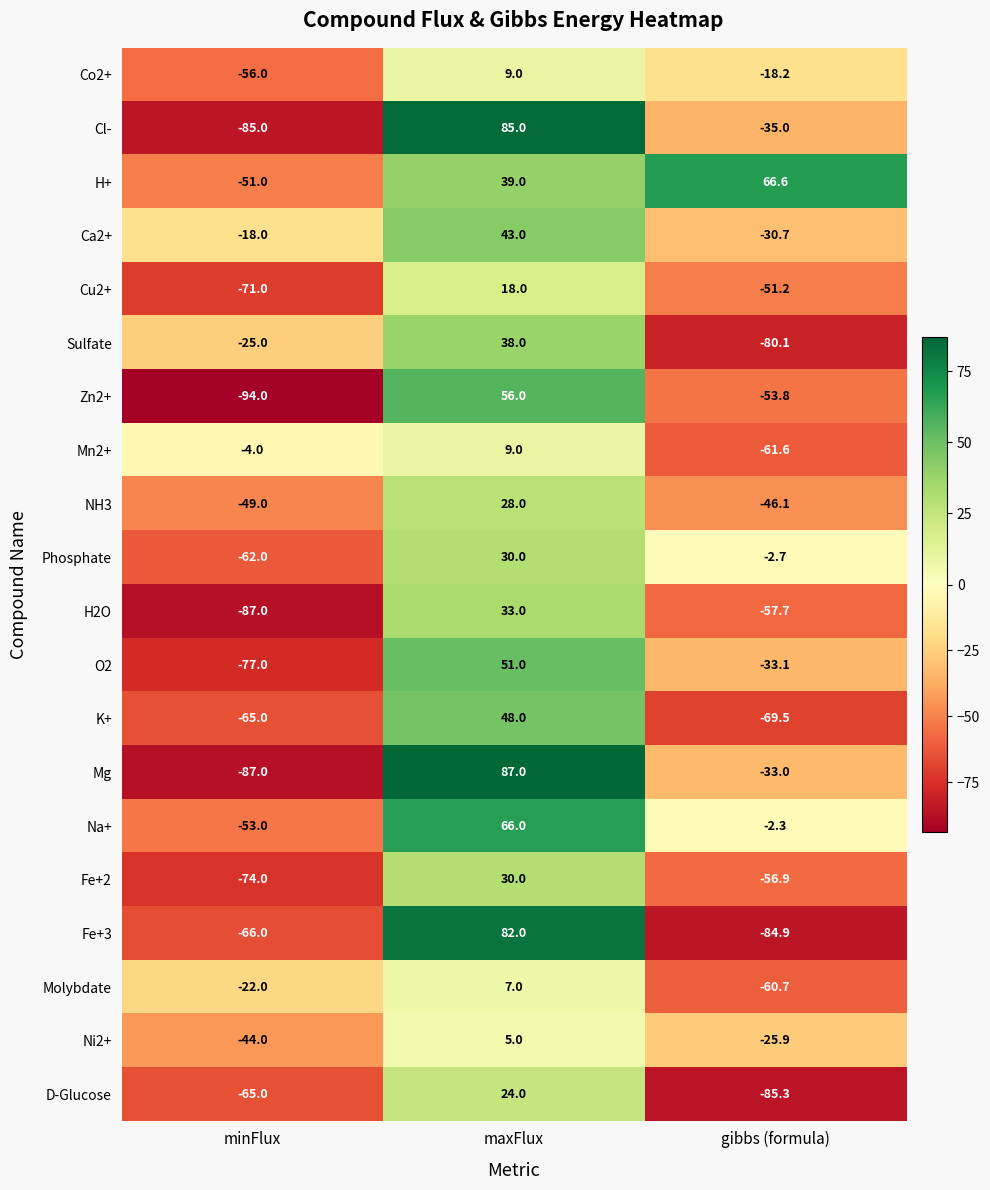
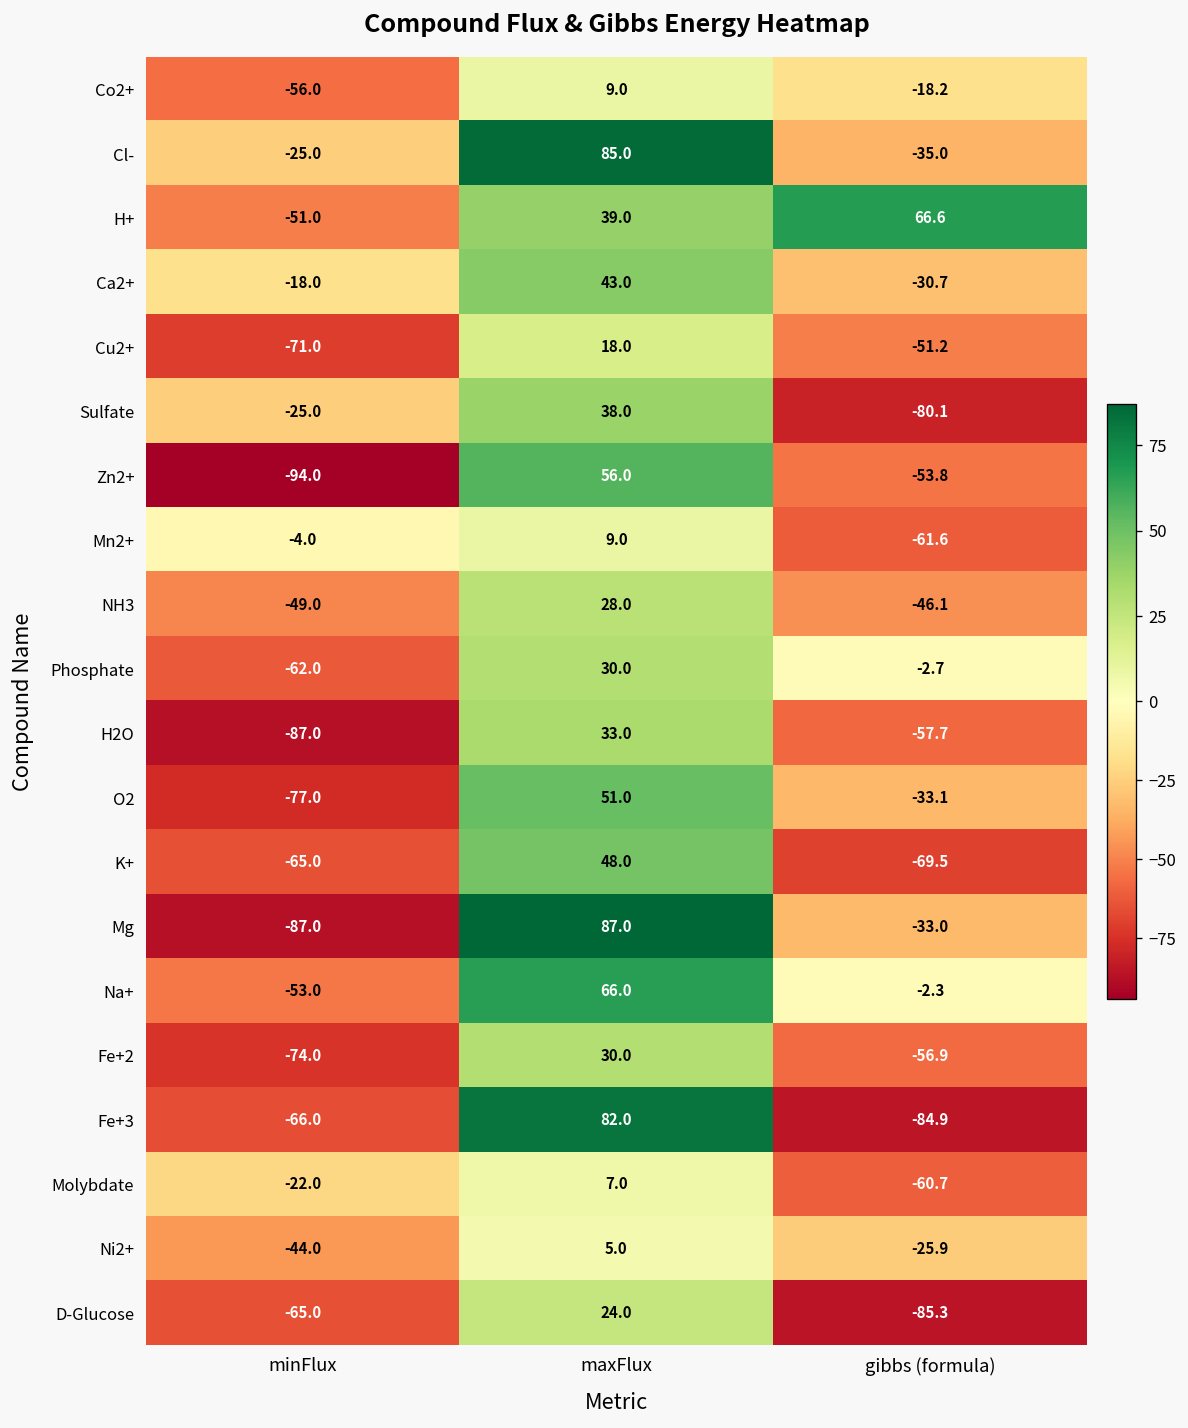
Cl-, minFlux: -85.0 -> -25.0
